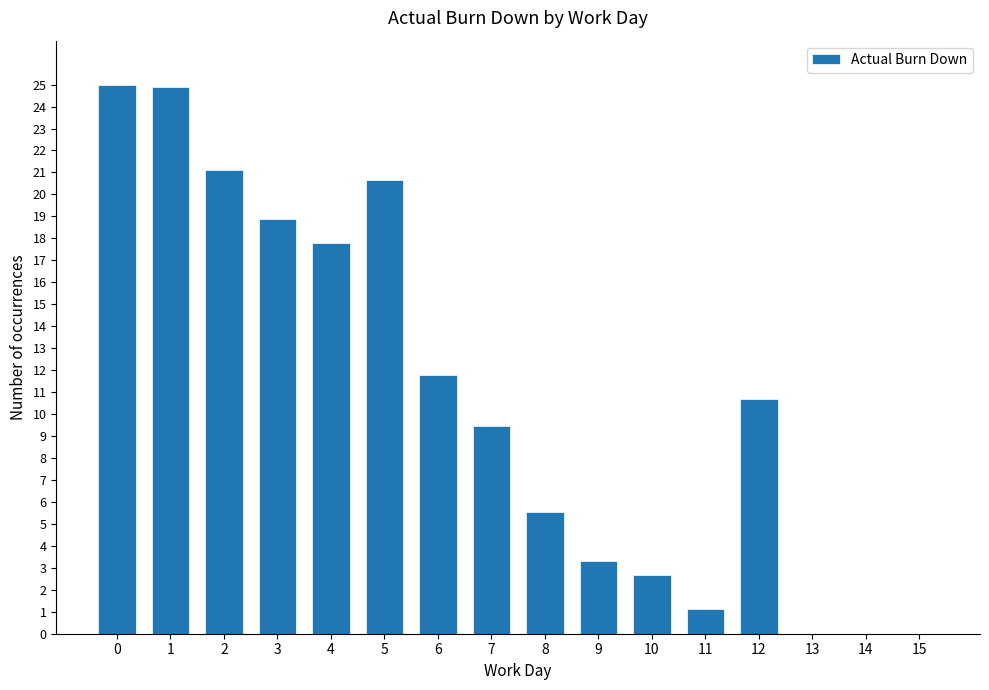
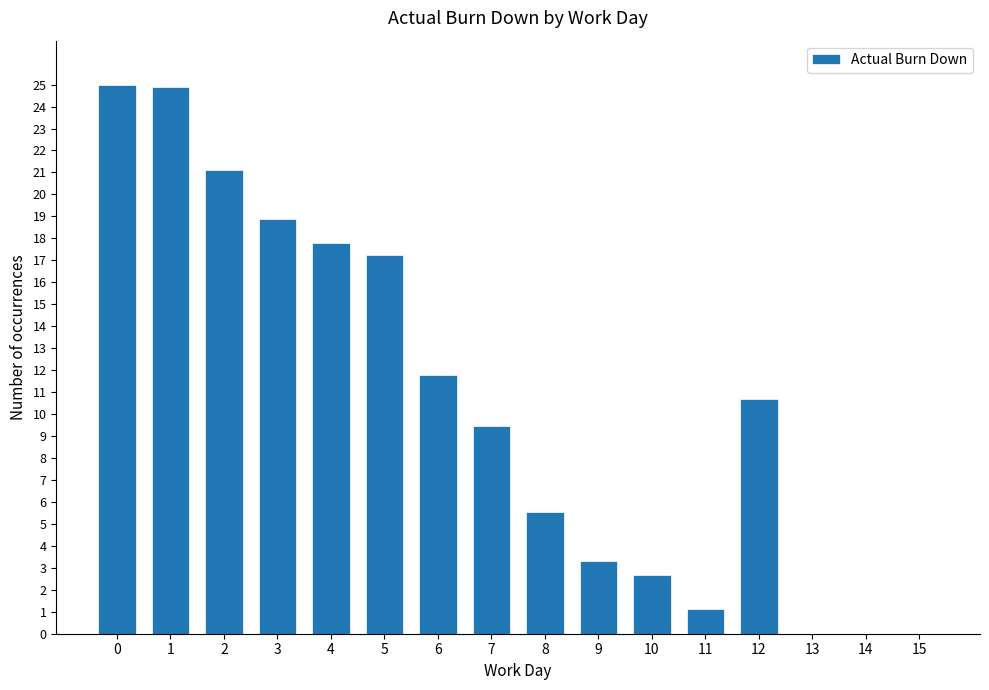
5: 20.7 -> 17.2
